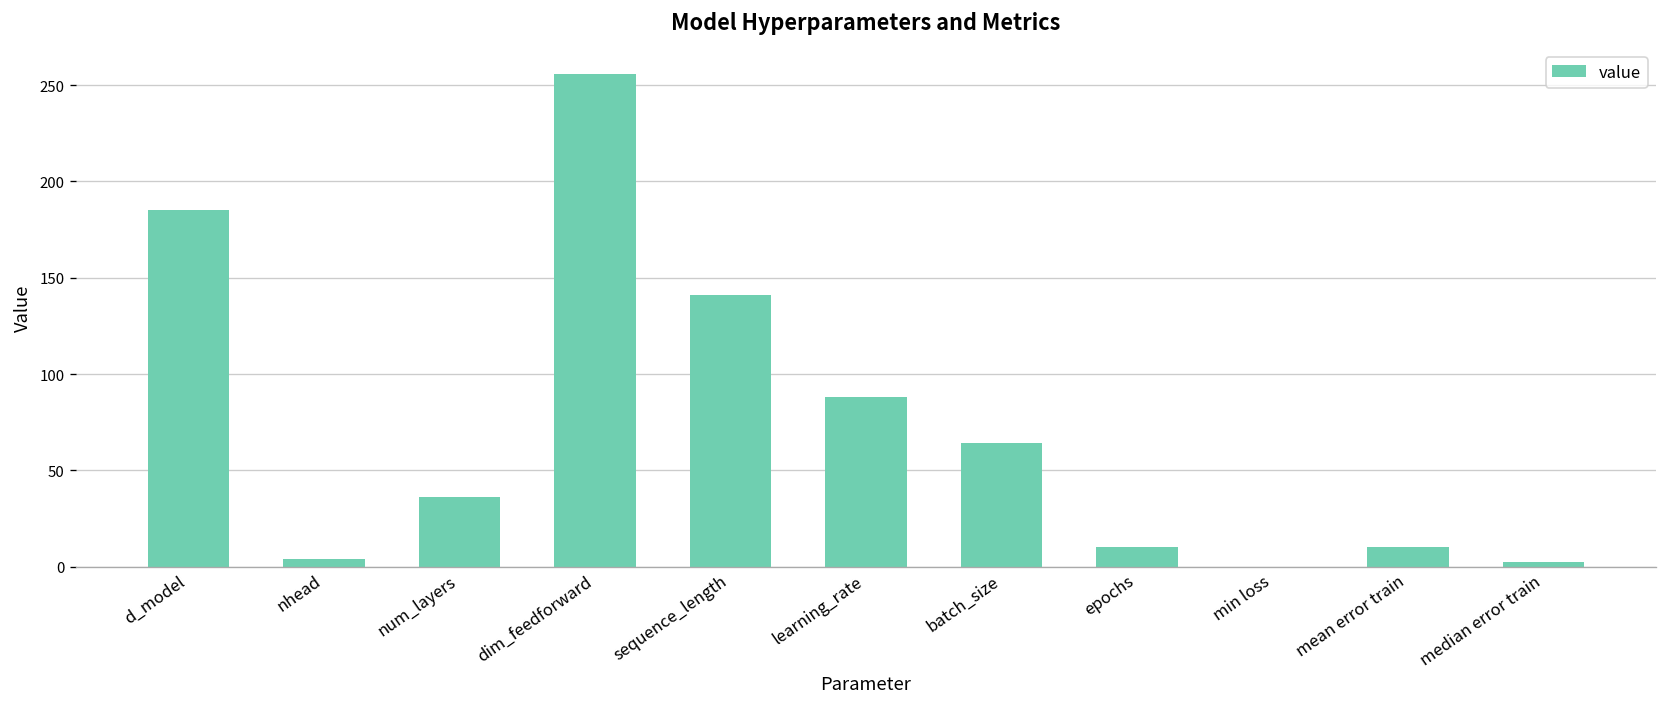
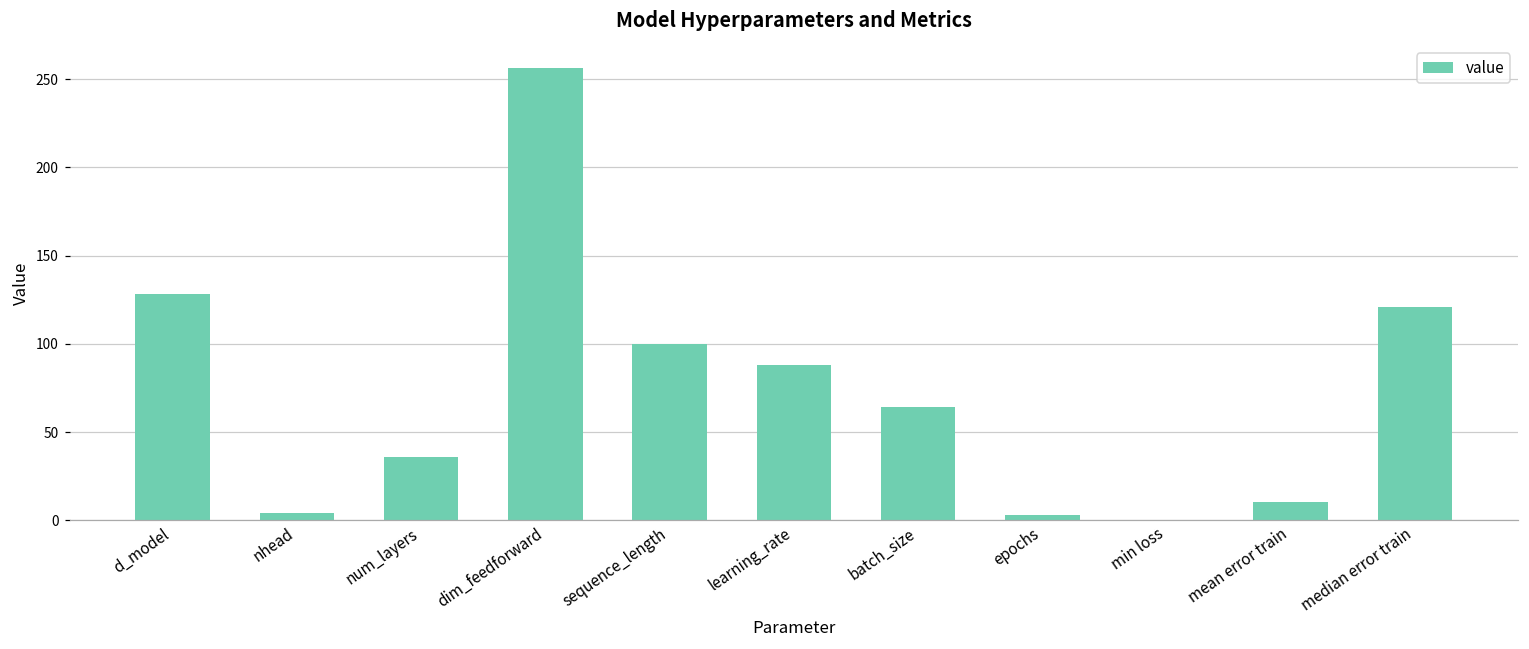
d_model: 185 -> 128
sequence_length: 141 -> 100
epochs: 10 -> 3
median error train: 2 -> 121
